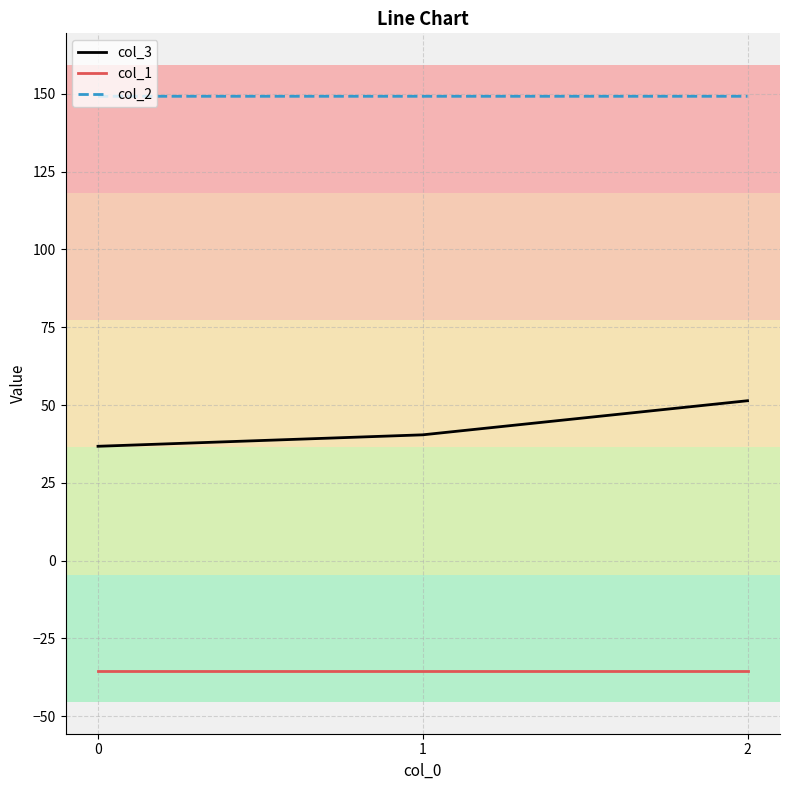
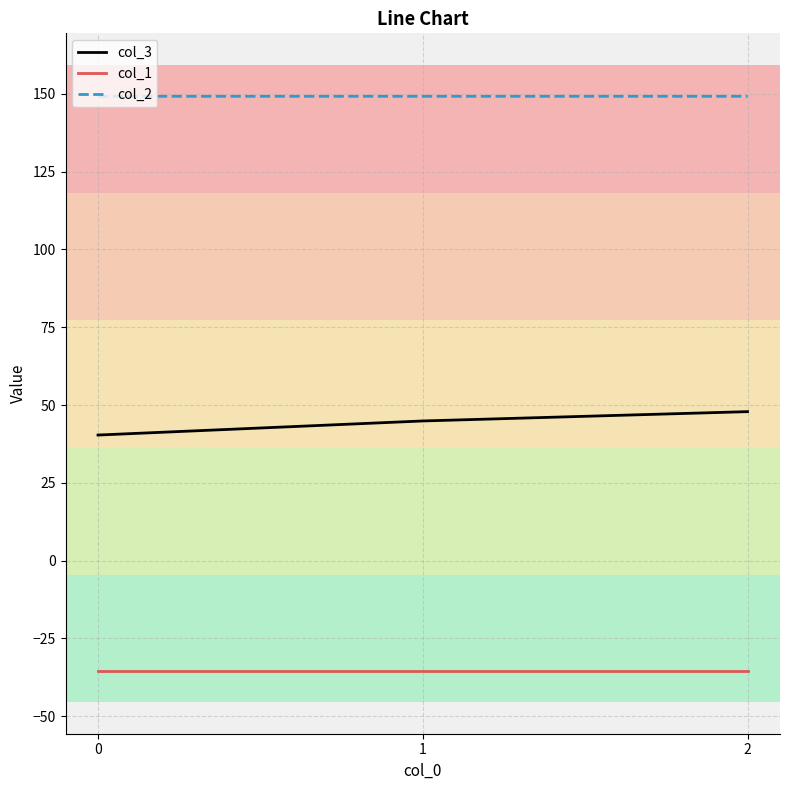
col_3, 0: 37 -> 40
col_3, 1: 40 -> 45
col_3, 2: 51 -> 48
